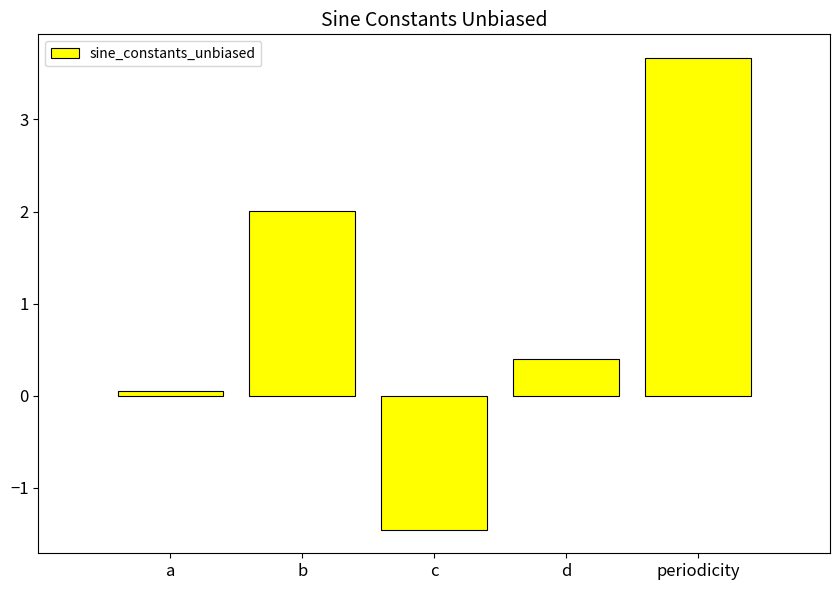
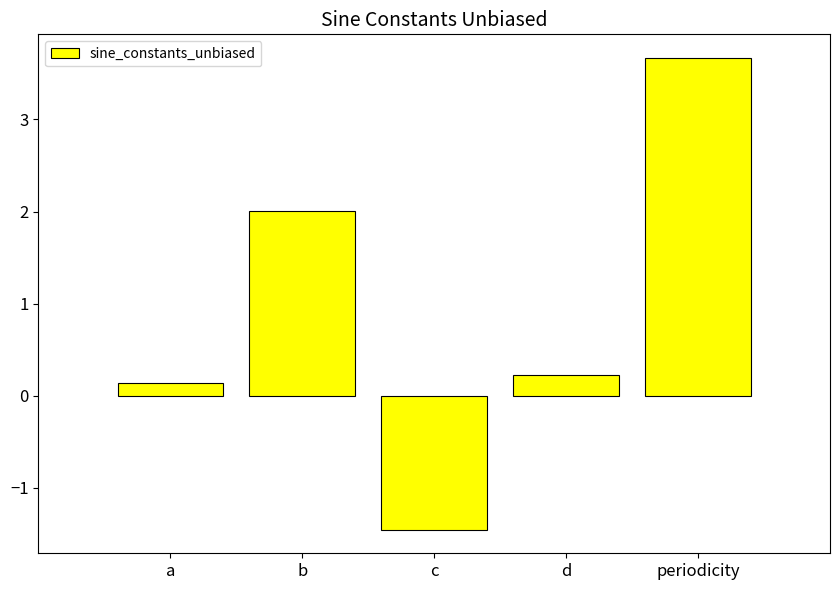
a: 0.0 -> 0.1
d: 0.4 -> 0.2
